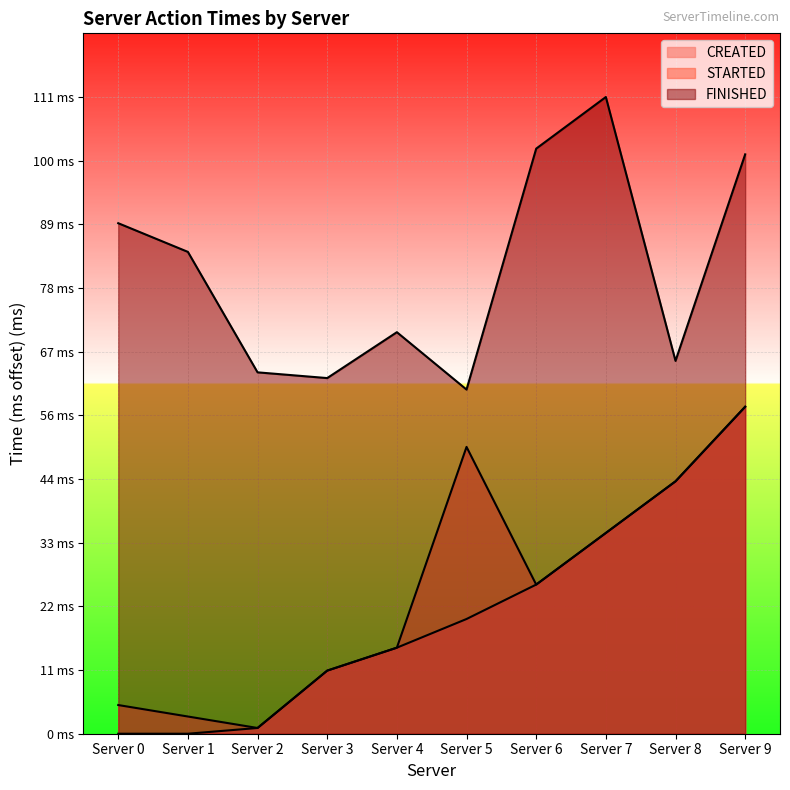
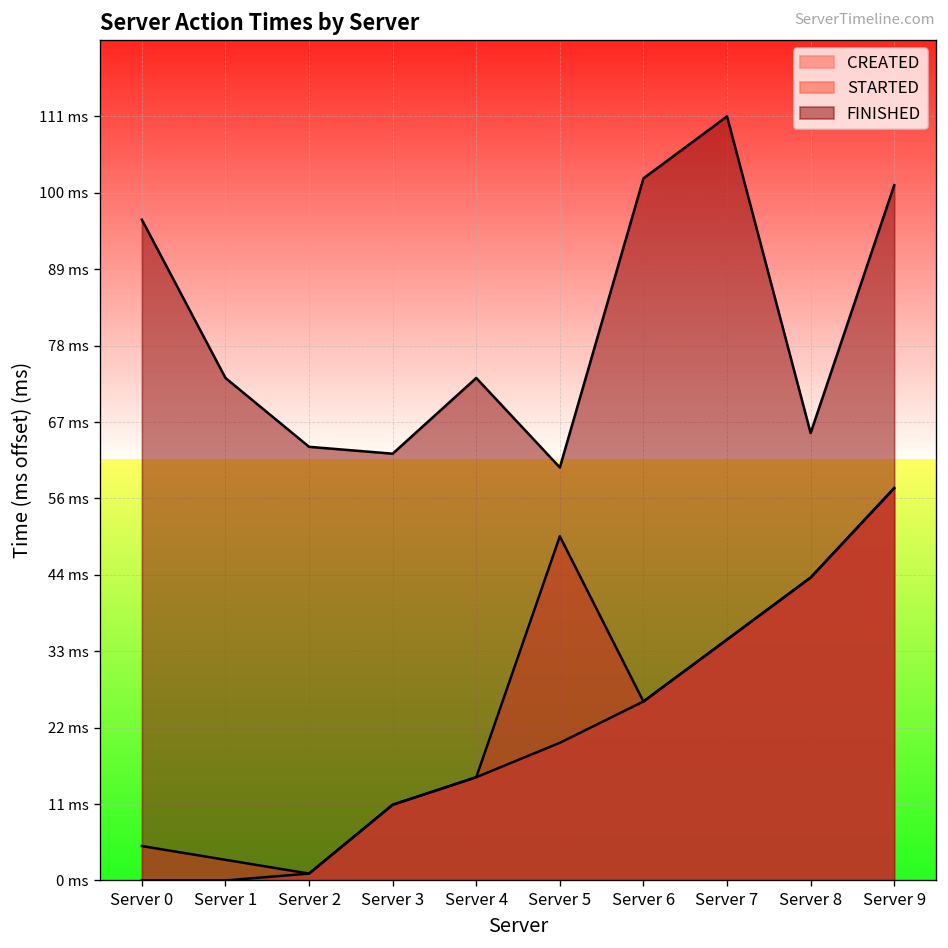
FINISHED, Server 0: 89 ms -> 96 ms
FINISHED, Server 1: 84 ms -> 73 ms
FINISHED, Server 4: 70 ms -> 73 ms
